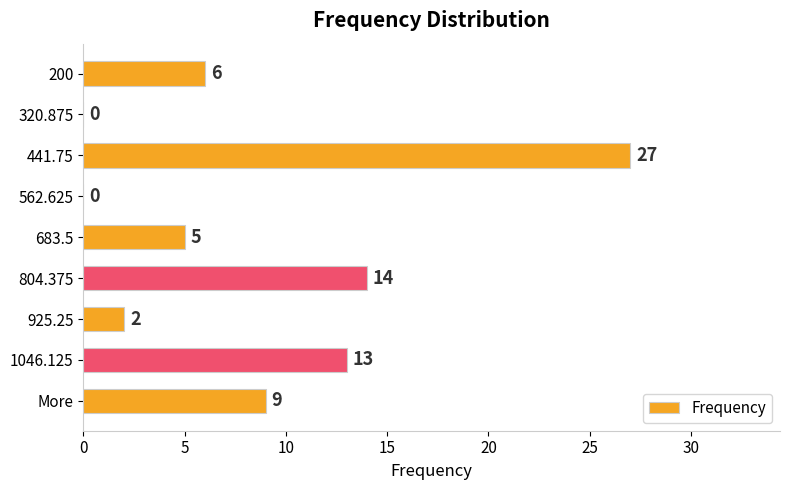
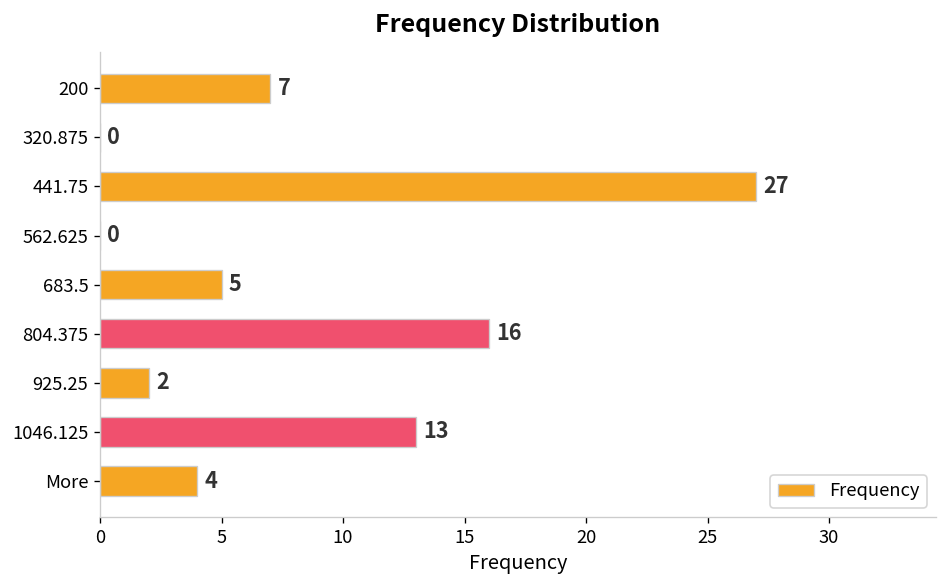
200: 6 -> 7
804.375: 14 -> 16
More: 9 -> 4
